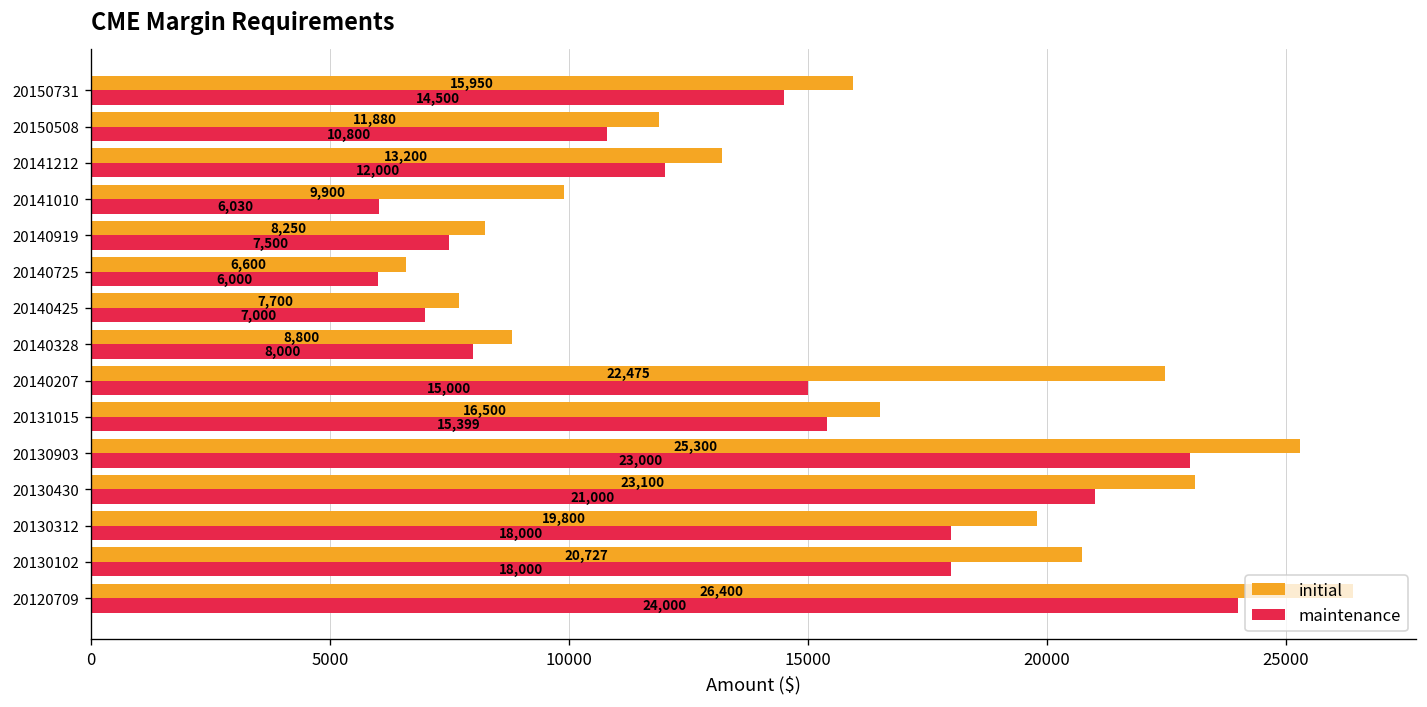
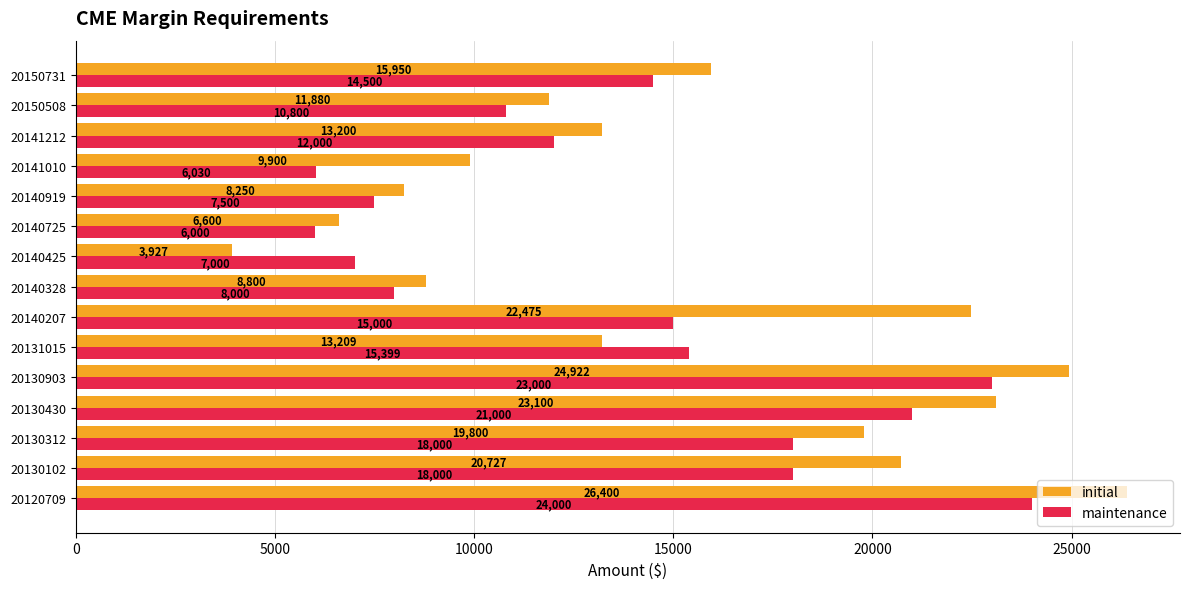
initial, 20140425: 7,700 -> 3,927
initial, 20131015: 16,500 -> 13,209
initial, 20130903: 25,300 -> 24,922
